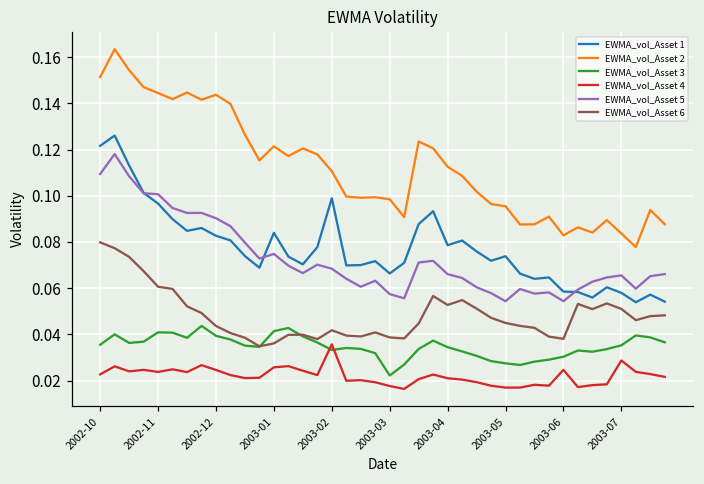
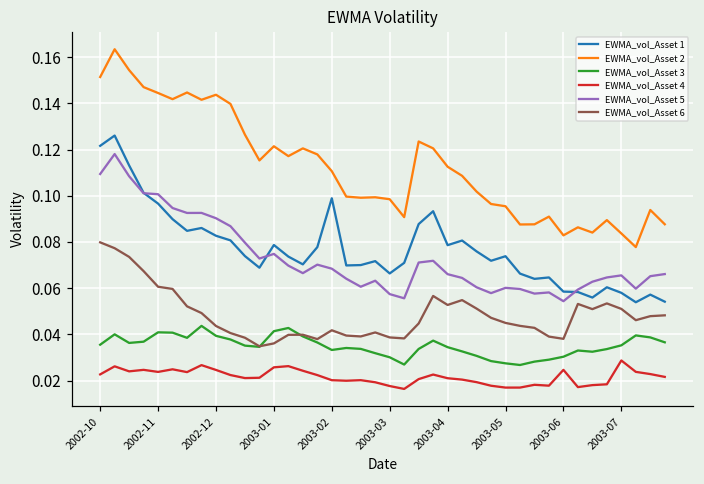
EWMA_vol_Asset 1, 2003-01: 0.084 -> 0.079
EWMA_vol_Asset 4, 2003-02: 0.036 -> 0.020
EWMA_vol_Asset 3, 2003-03: 0.022 -> 0.030
EWMA_vol_Asset 5, 2003-05: 0.054 -> 0.060
